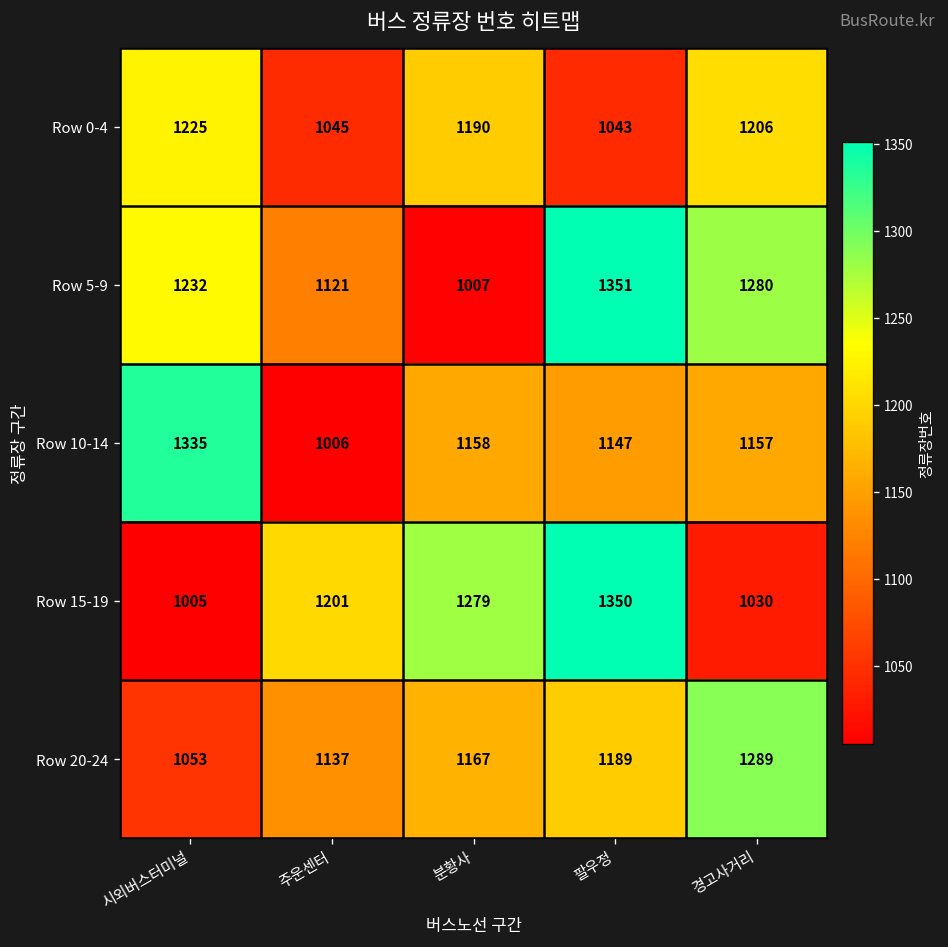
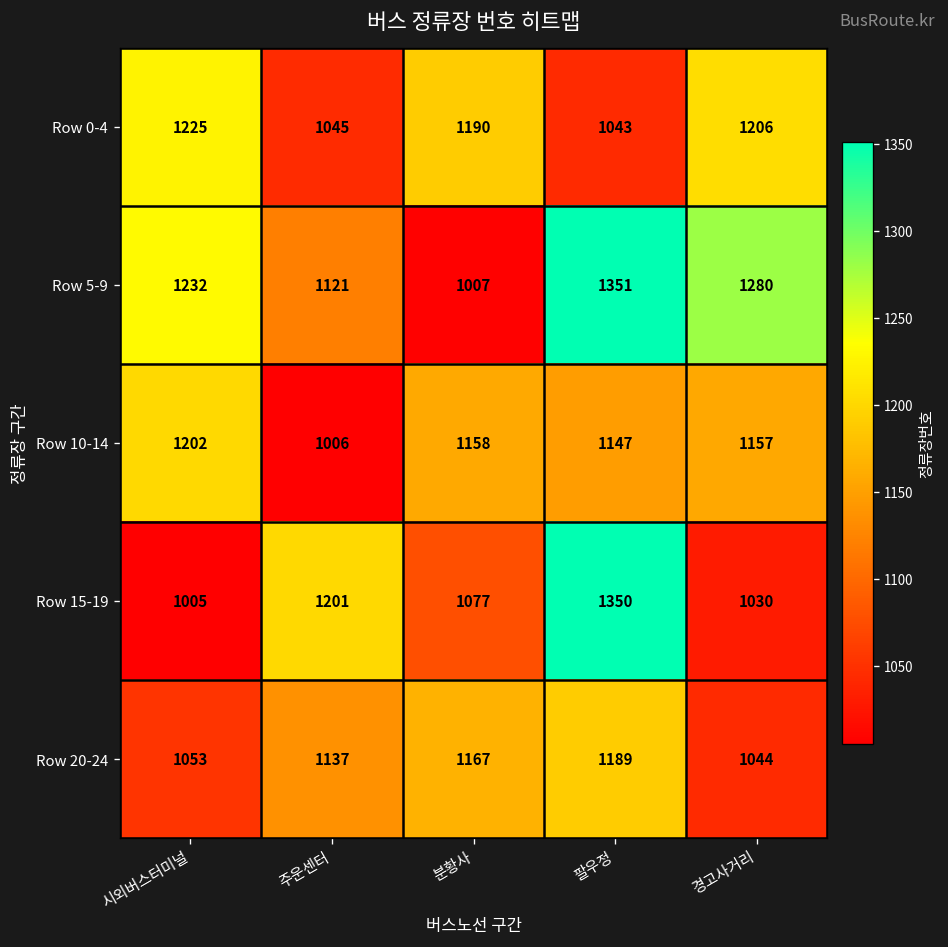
Row 10-14, 시외버스터미널: 1335 -> 1202
Row 15-19, 분황사: 1279 -> 1077
Row 20-24, 경고사거리: 1289 -> 1044
